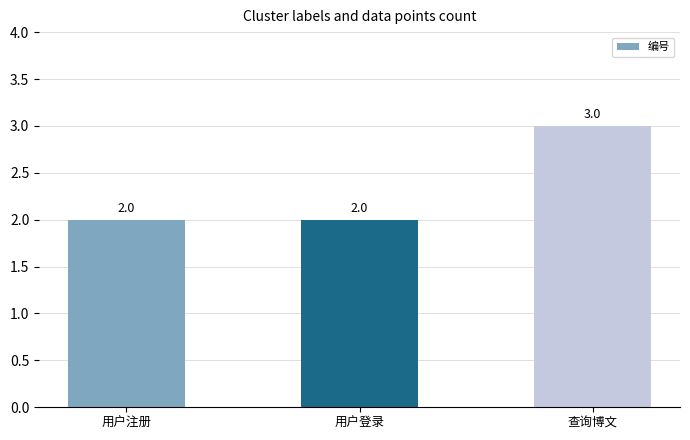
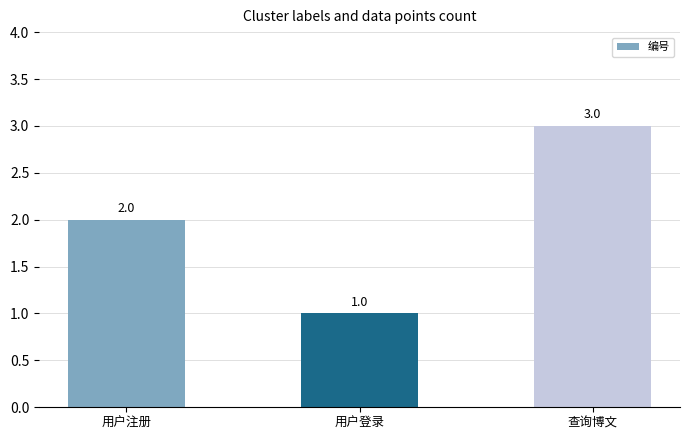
用户登录: 2.0 -> 1.0
